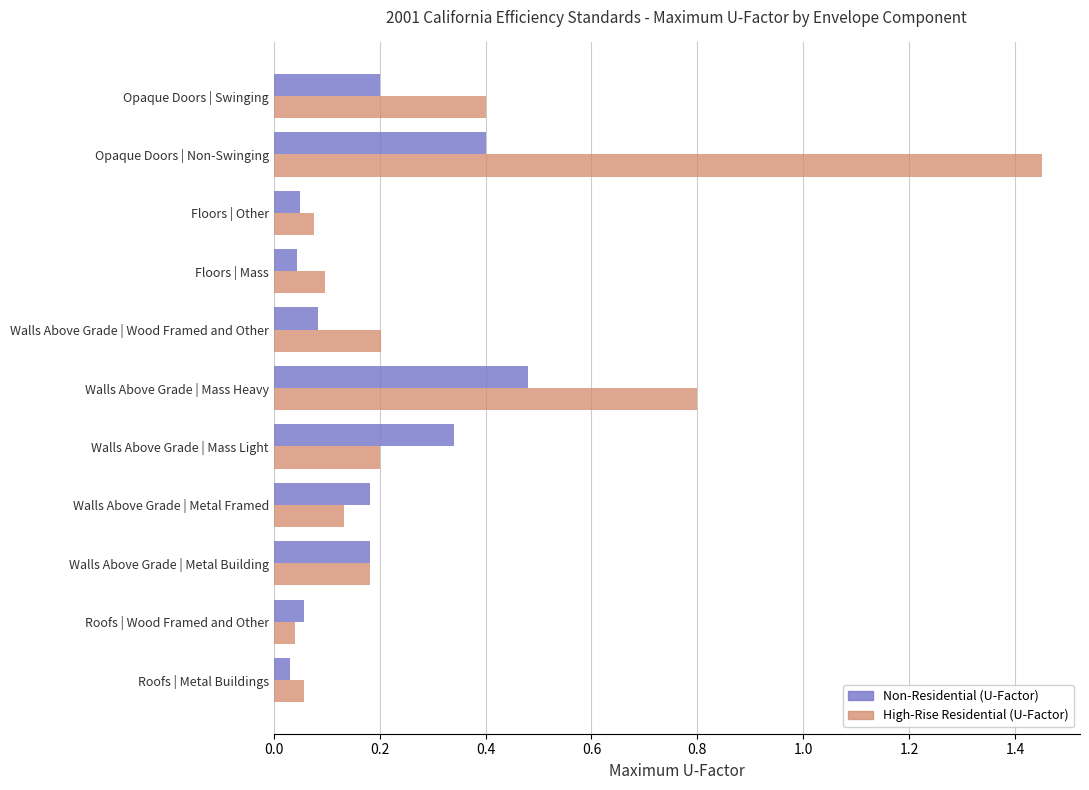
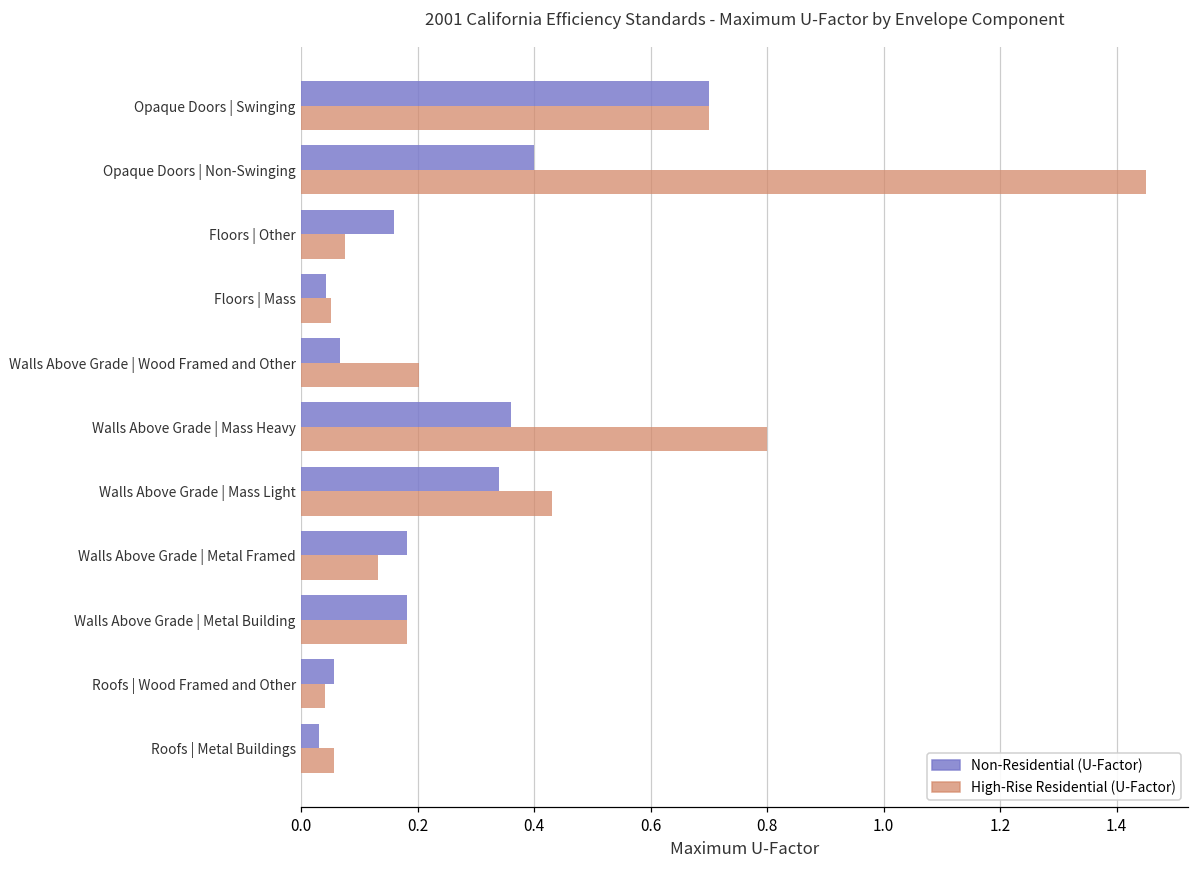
Non-Residential (U-Factor), Opaque Doors | Swinging: 0.2 -> 0.7
High-Rise Residential (U-Factor), Opaque Doors | Swinging: 0.4 -> 0.7
Non-Residential (U-Factor), Floors | Other: 0.05 -> 0.16
High-Rise Residential (U-Factor), Floors | Mass: 0.10 -> 0.05
Non-Residential (U-Factor), Walls Above Grade | Wood Framed and Other: 0.08 -> 0.07
Non-Residential (U-Factor), Walls Above Grade | Mass Heavy: 0.48 -> 0.36
High-Rise Residential (U-Factor), Walls Above Grade | Mass Light: 0.20 -> 0.43
